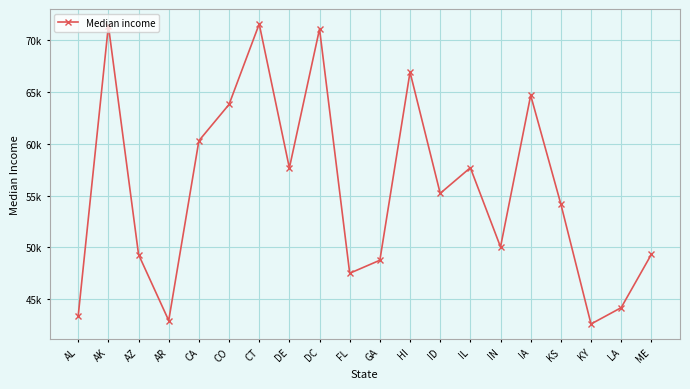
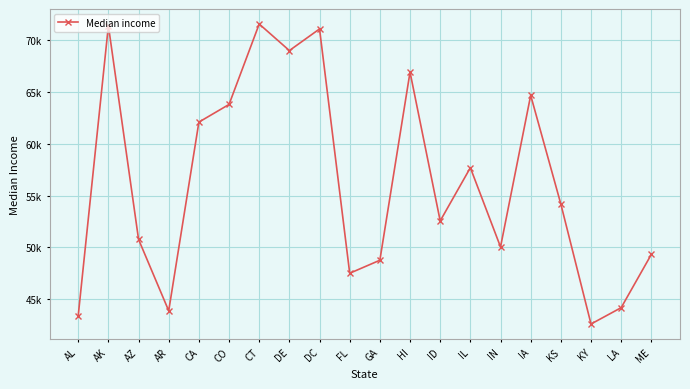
AZ: 49300 -> 50800
AR: 42900 -> 43900
CA: 60300 -> 62100
DE: 57700 -> 69000
ID: 55200 -> 52600
